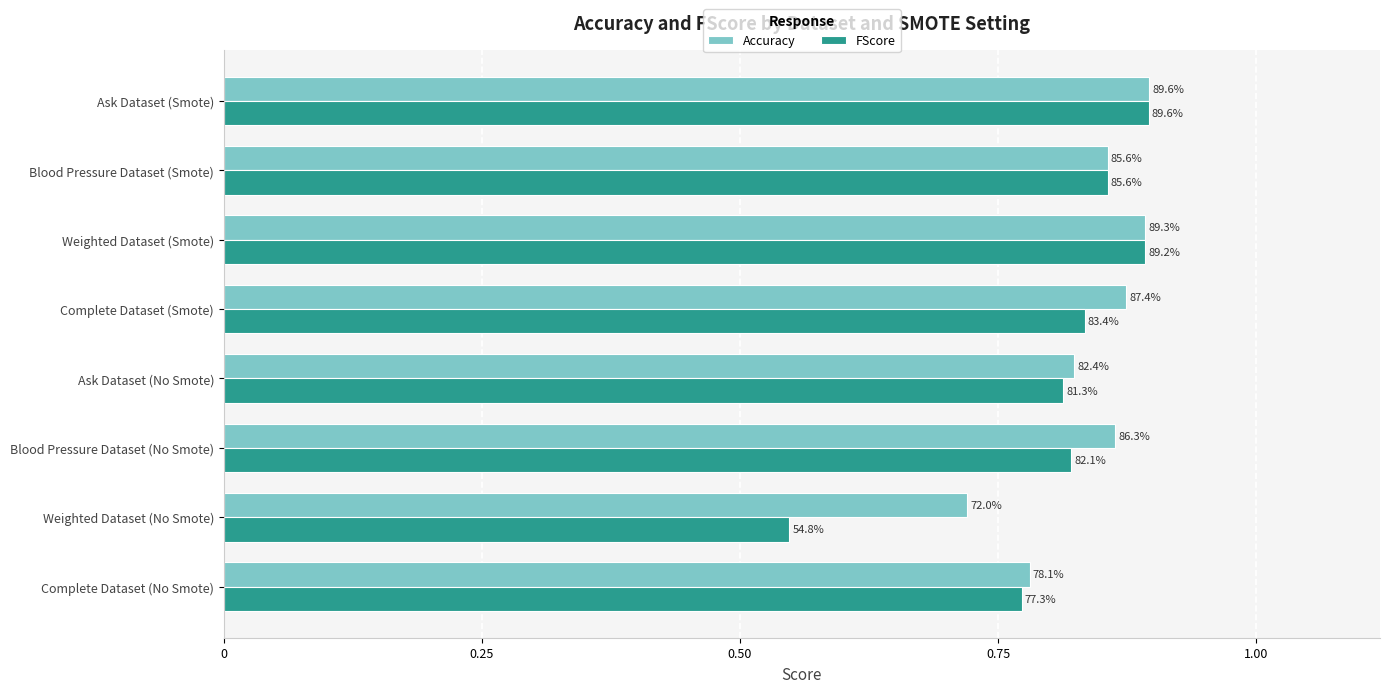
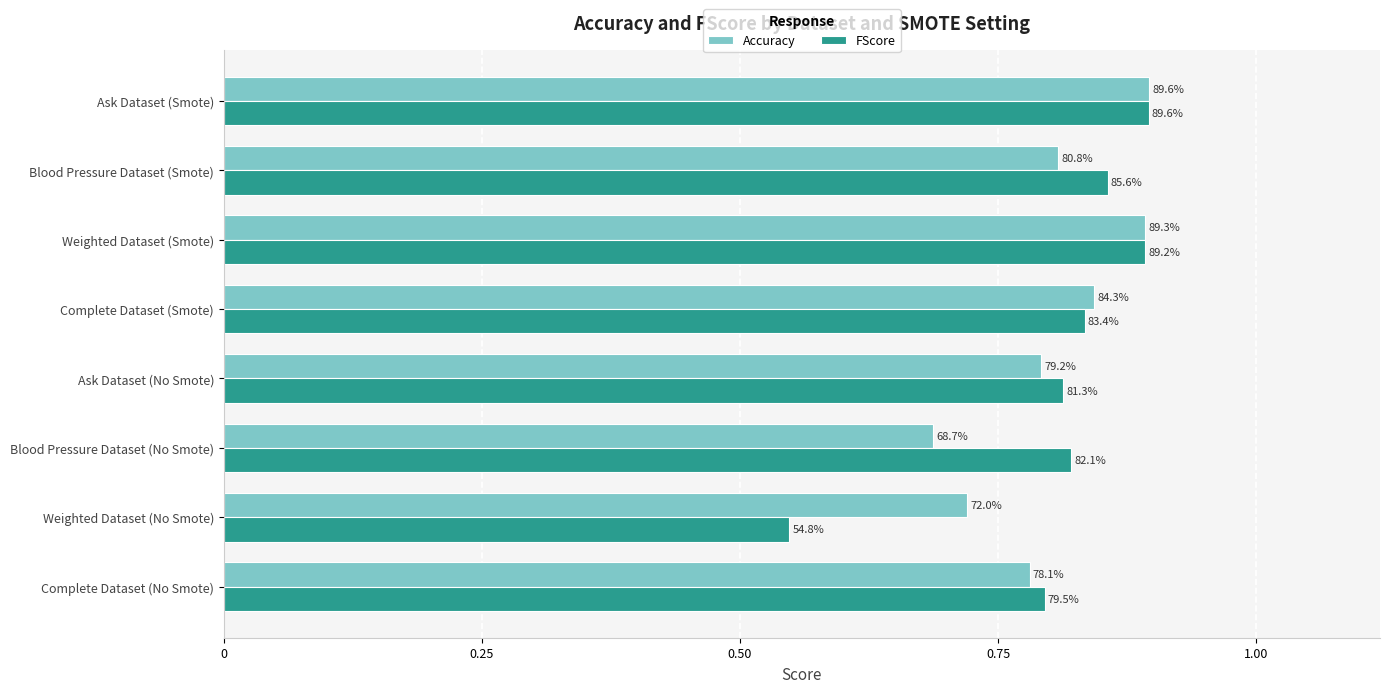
Accuracy, Blood Pressure Dataset (Smote): 85.6% -> 80.8%
Accuracy, Complete Dataset (Smote): 87.4% -> 84.3%
Accuracy, Ask Dataset (No Smote): 82.4% -> 79.2%
Accuracy, Blood Pressure Dataset (No Smote): 86.3% -> 68.7%
FScore, Complete Dataset (No Smote): 77.3% -> 79.5%
